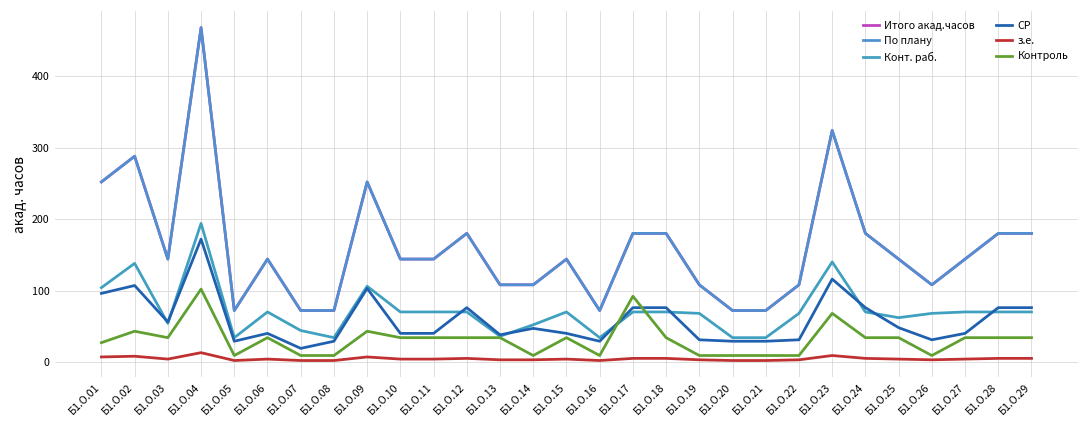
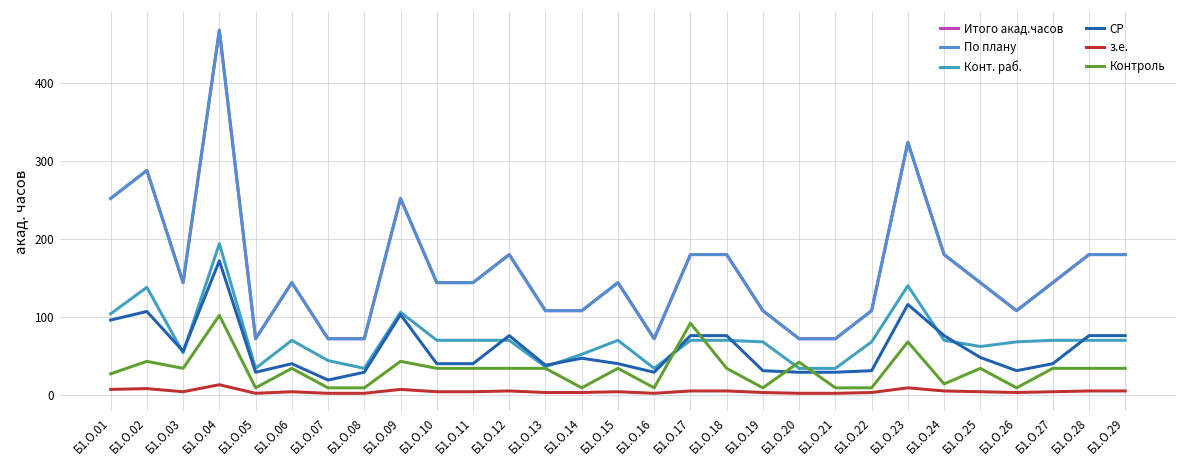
Контроль, Б1.О.20: 10 -> 40
Контроль, Б1.О.24: 30 -> 10
